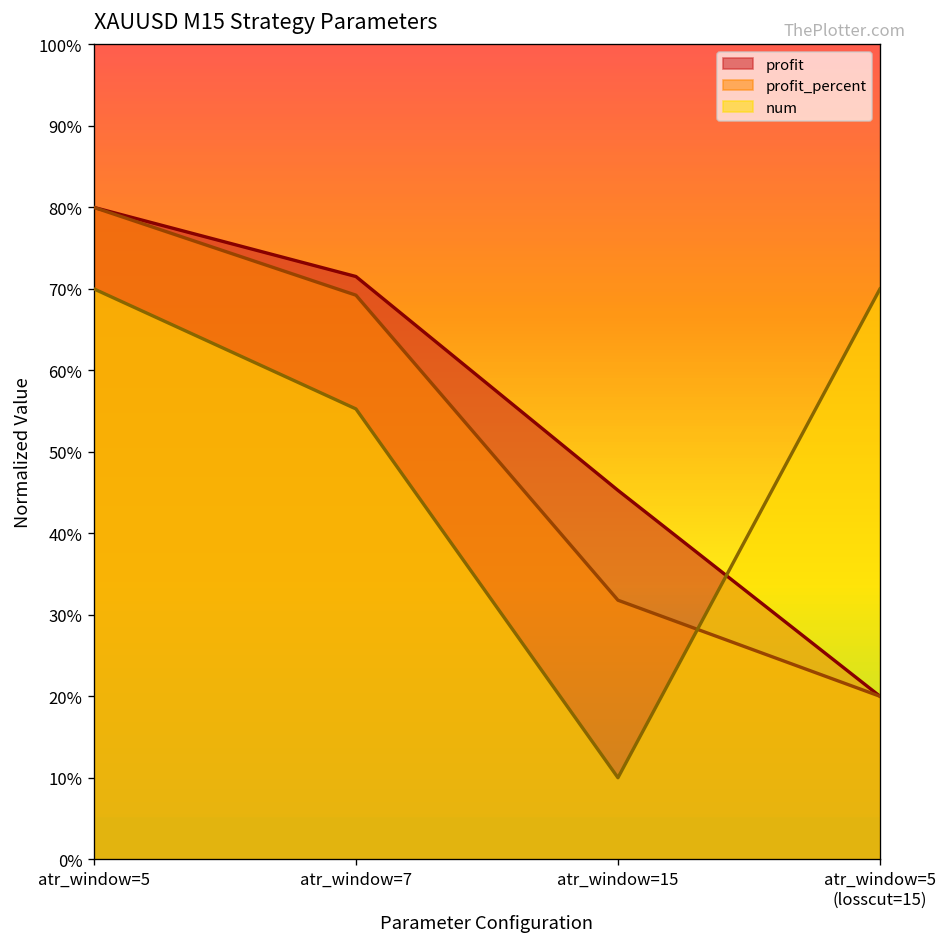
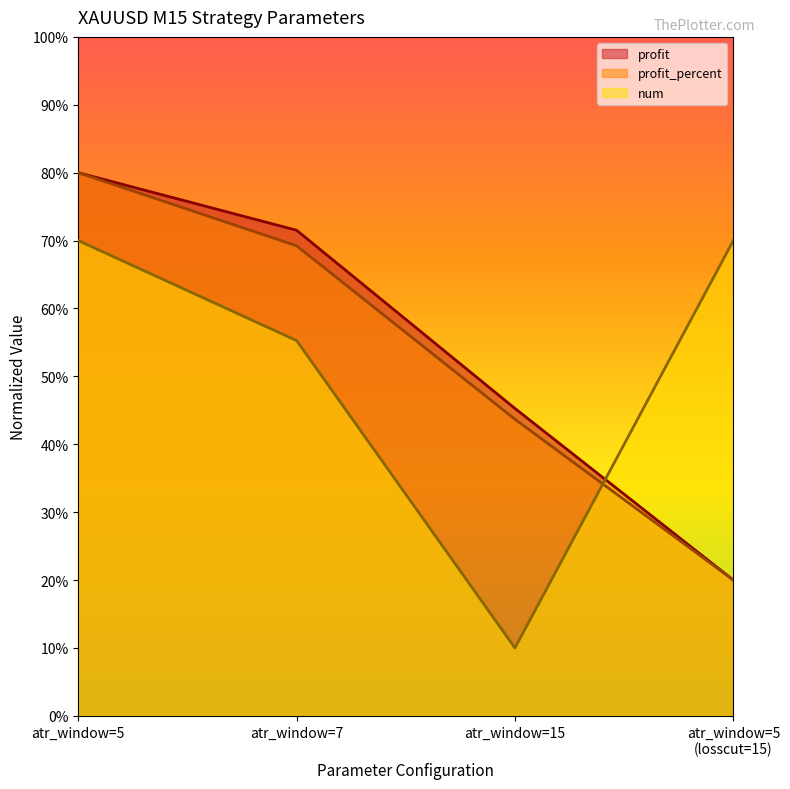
profit_percent, atr_window=15: 32% -> 44%
